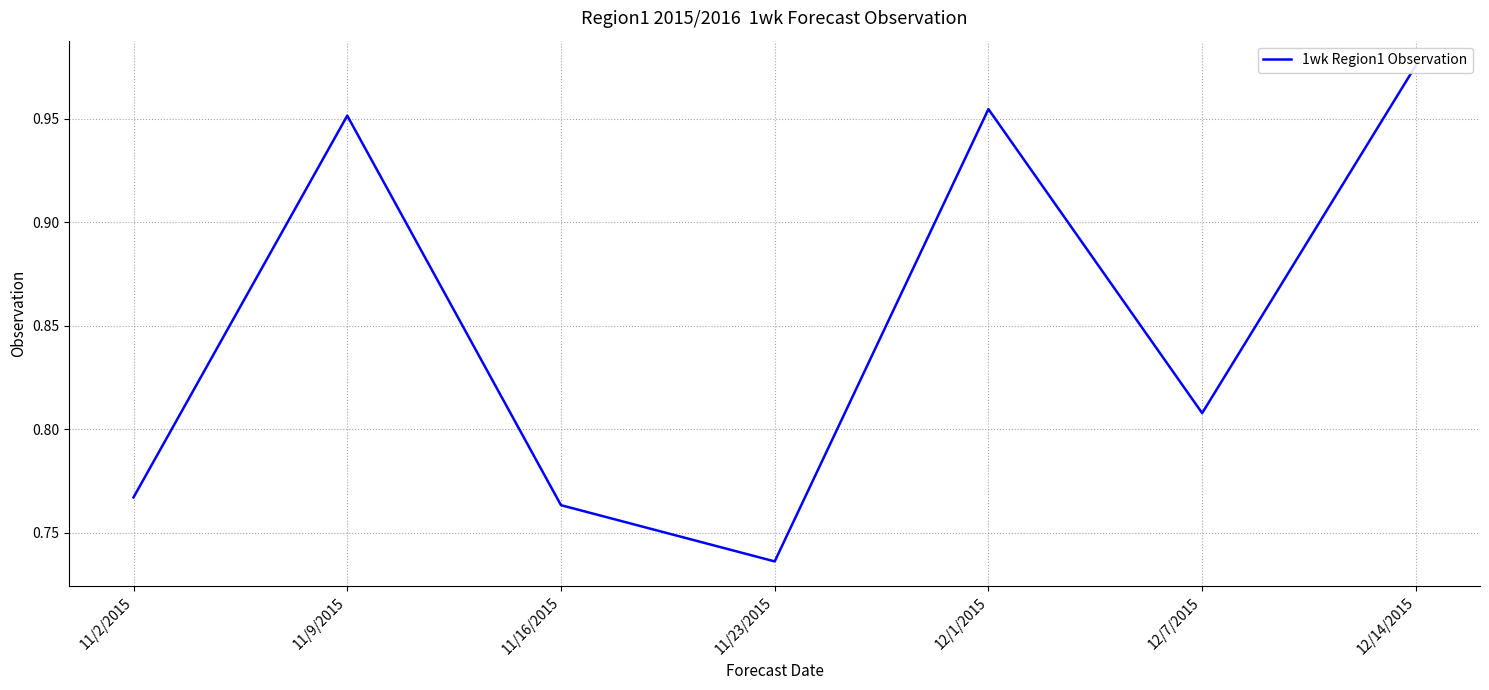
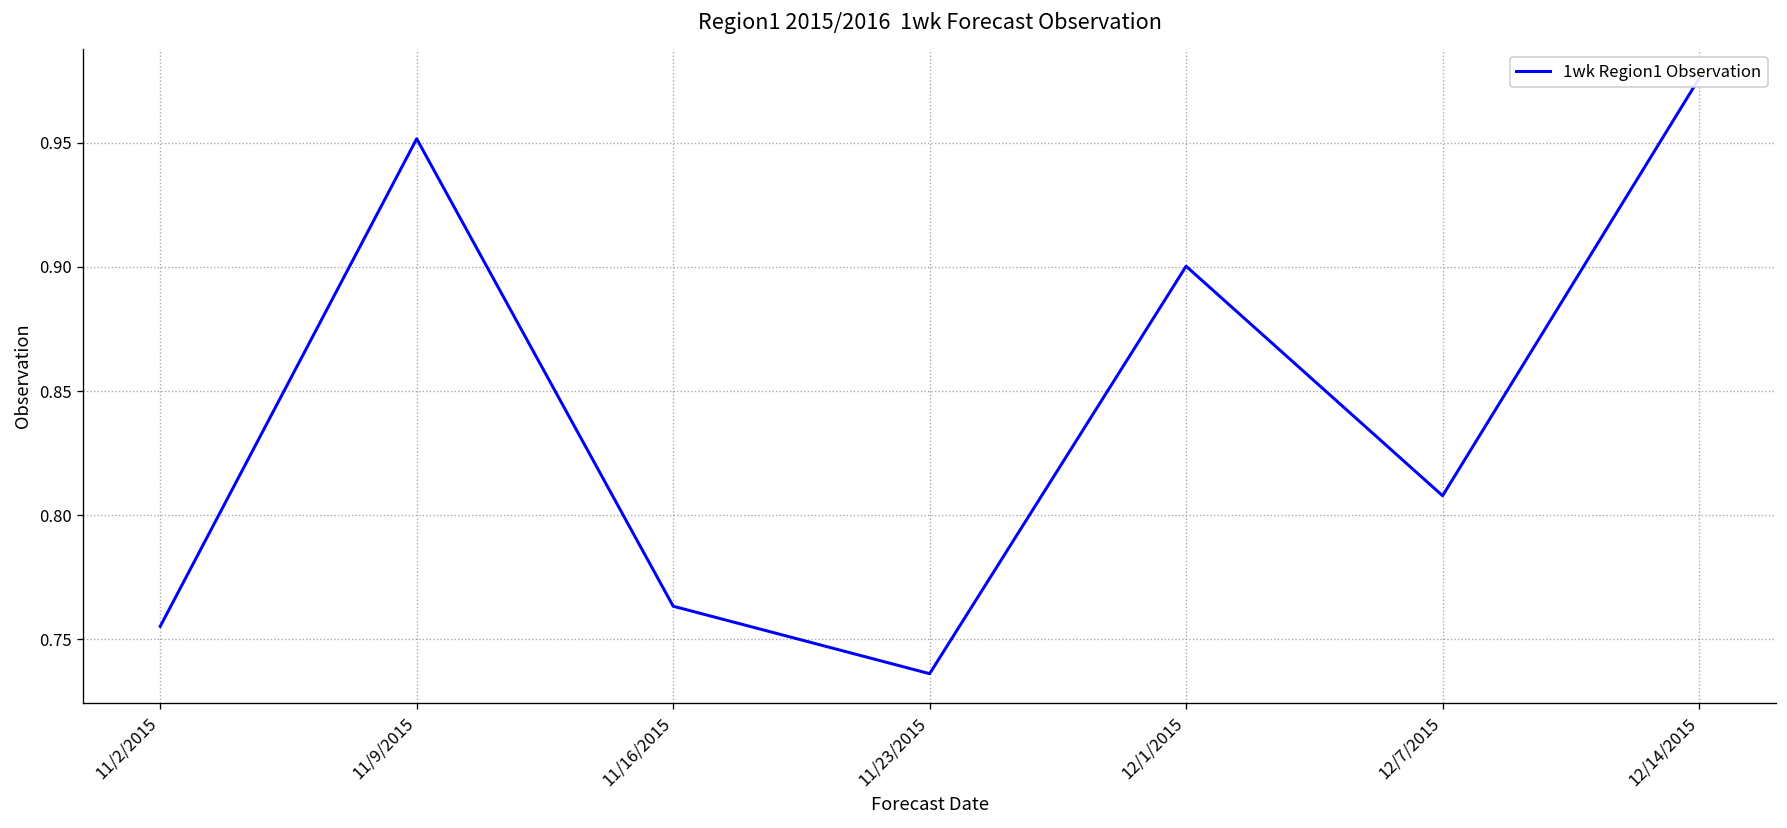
11/2/2015: 0.767 -> 0.755
12/1/2015: 0.955 -> 0.900
